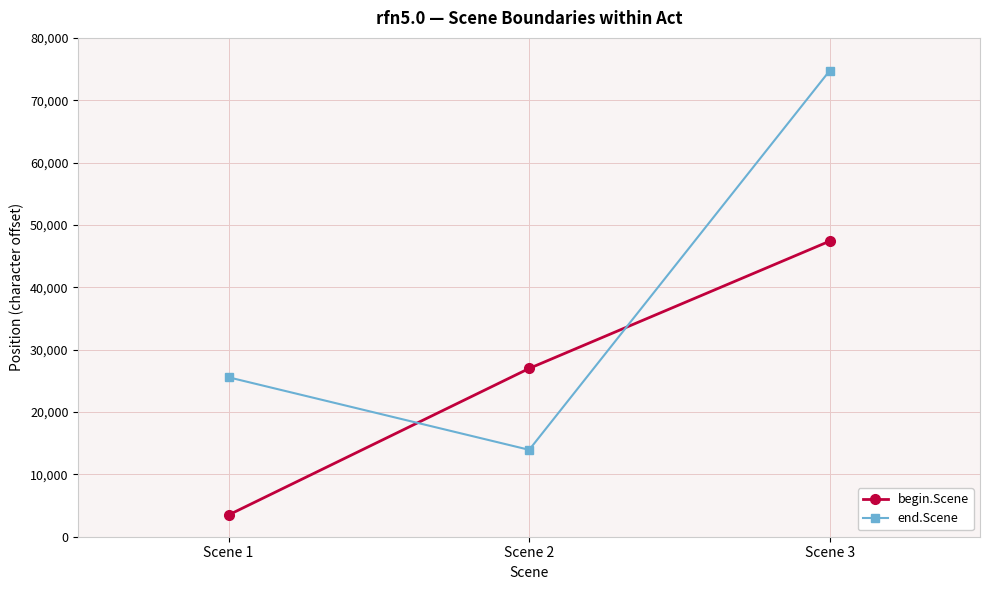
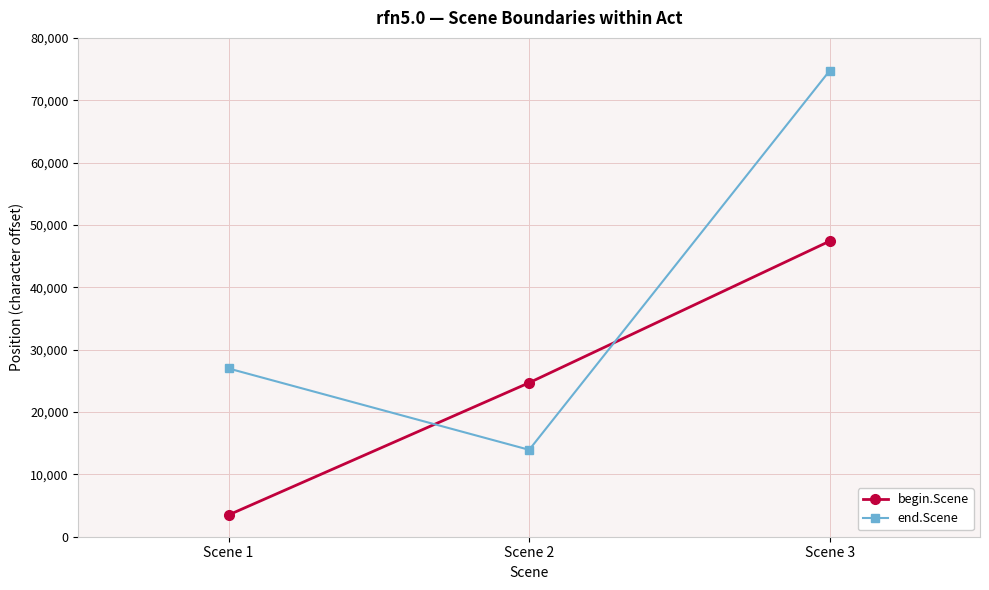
end.Scene, Scene 1: 26,000 -> 27,000
begin.Scene, Scene 2: 27,000 -> 25,000
